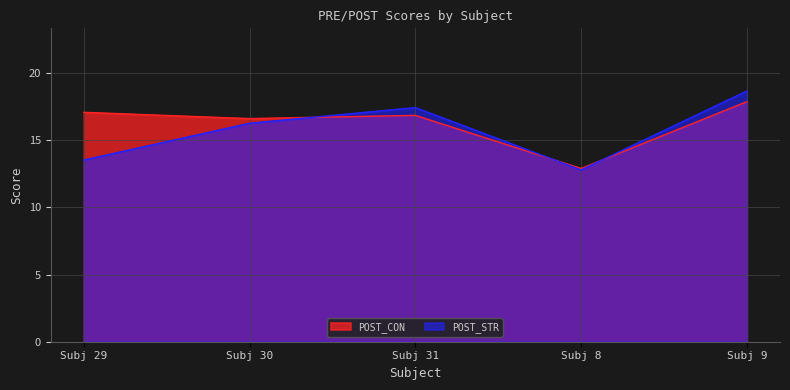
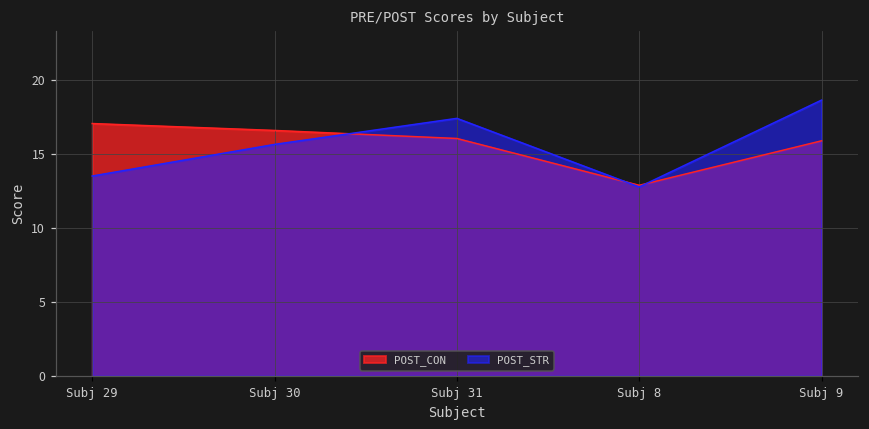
POST_STR, Subj 30: 16.3 -> 15.7
POST_CON, Subj 31: 16.8 -> 16.1
POST_CON, Subj 9: 17.9 -> 15.9
